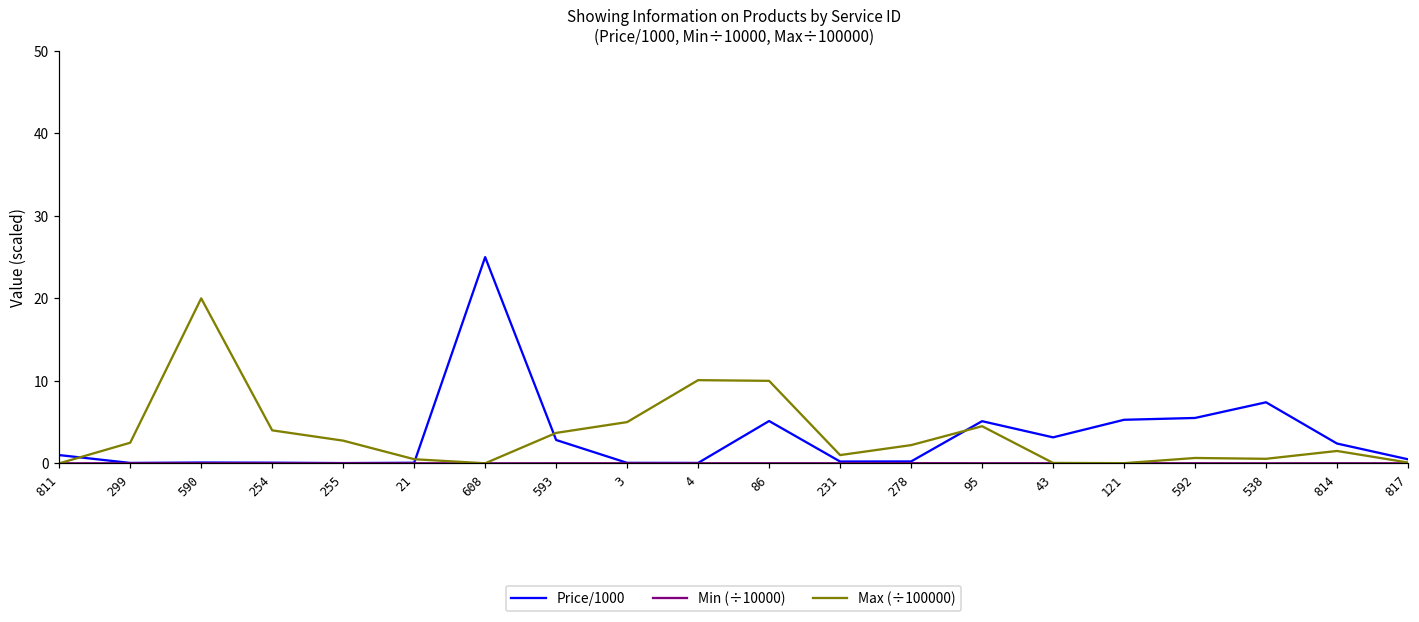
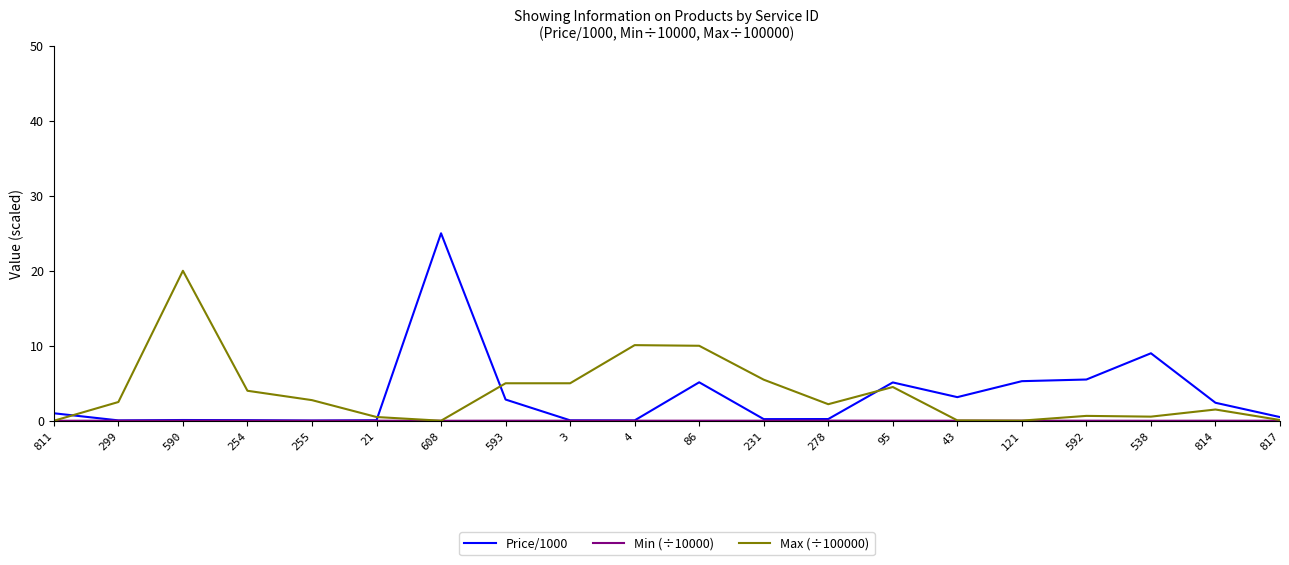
Max (÷100000), 593: 4 -> 5
Max (÷100000), 231: 1 -> 5
Price/1000, 538: 7 -> 9
